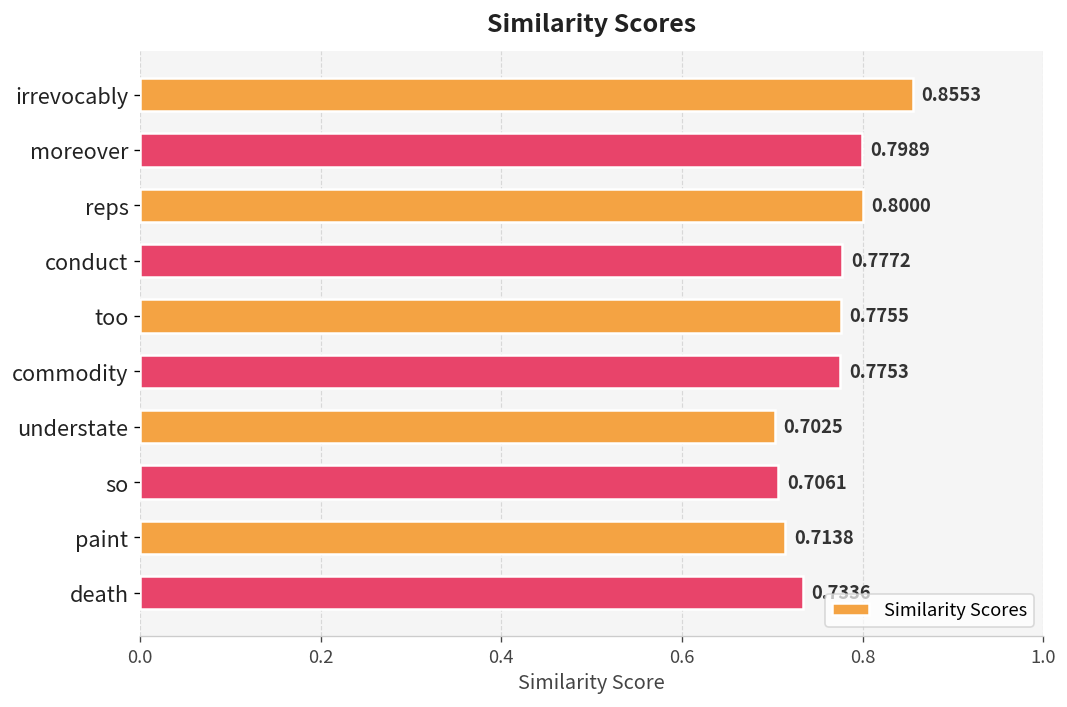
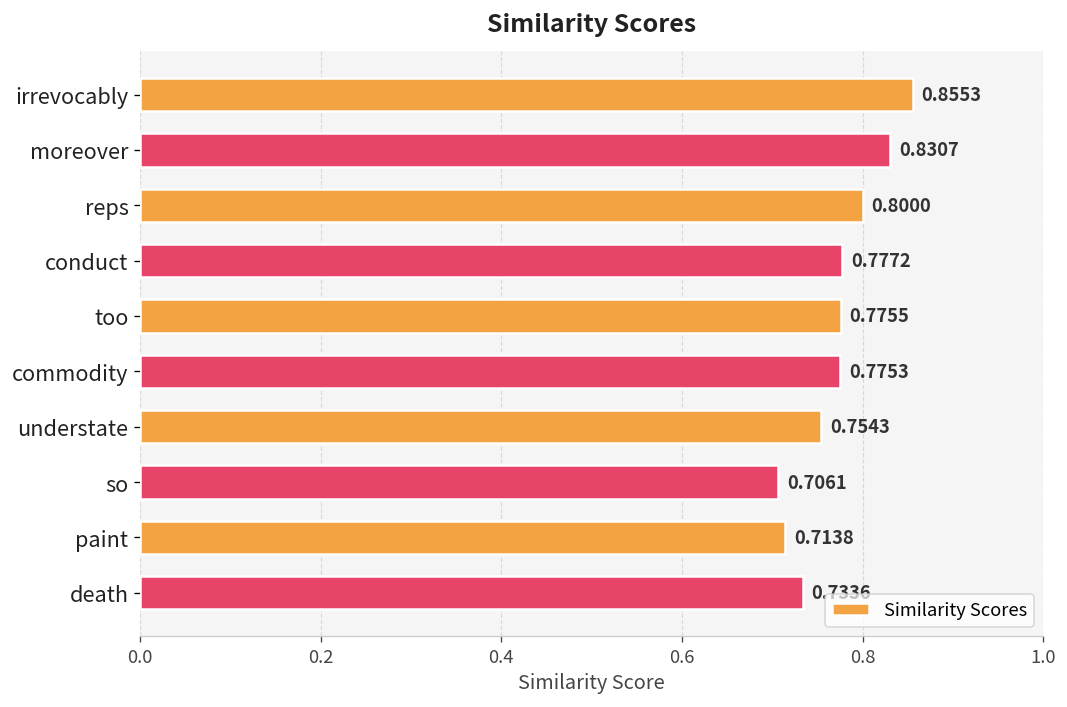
moreover: 0.7989 -> 0.8307
understate: 0.7025 -> 0.7543
